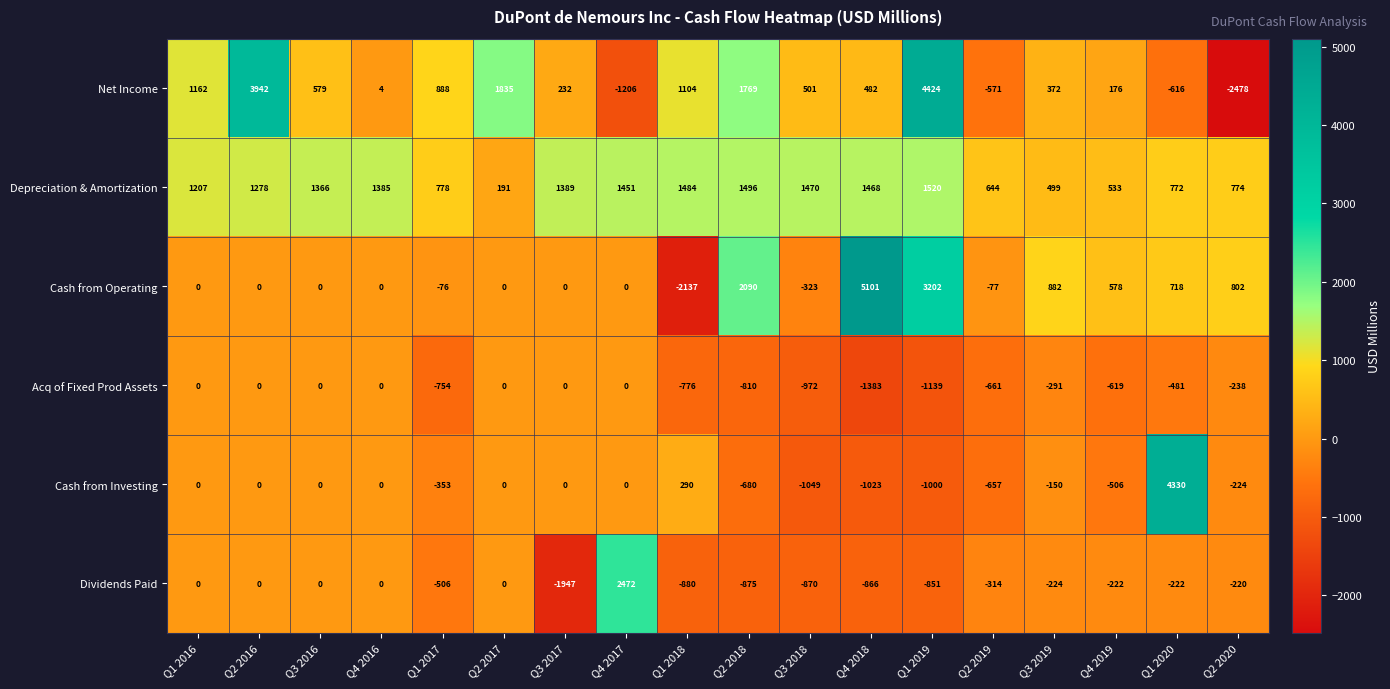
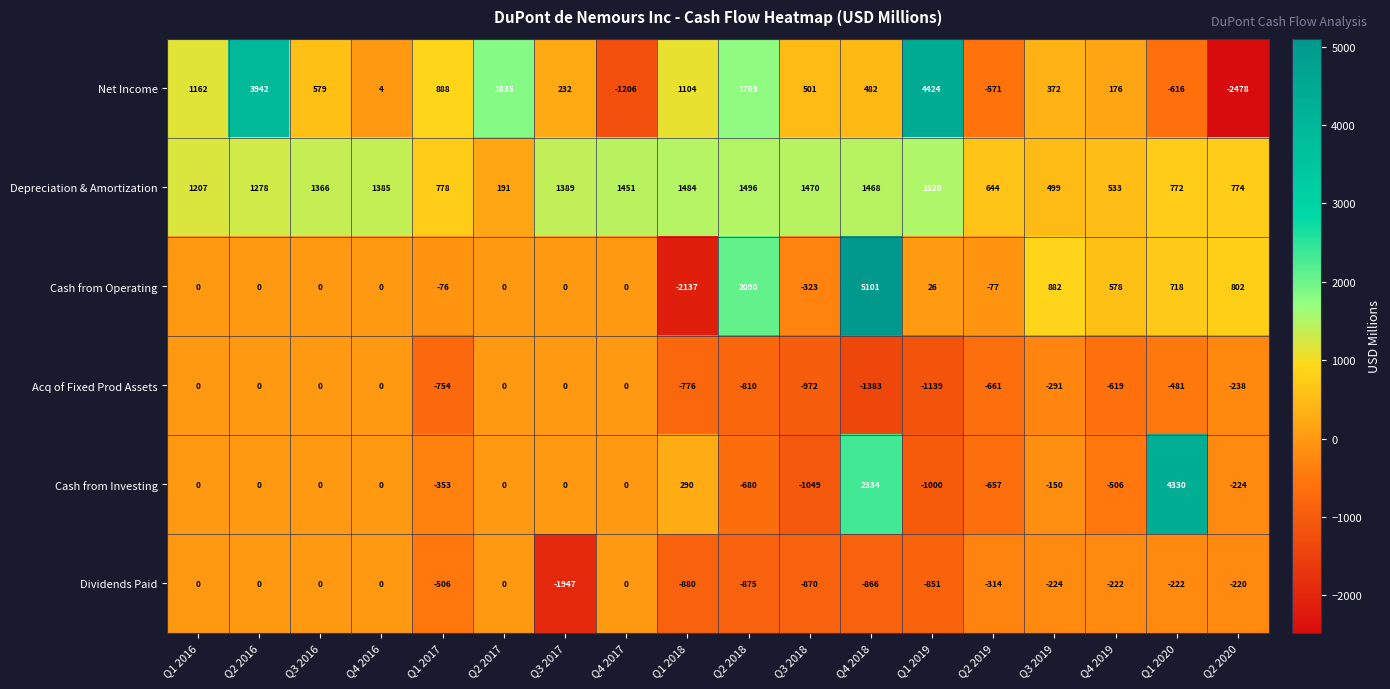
Cash from Operating, Q1 2019: 3202 -> 26
Cash from Investing, Q4 2018: -1023 -> 2334
Dividends Paid, Q4 2017: 2472 -> 0
